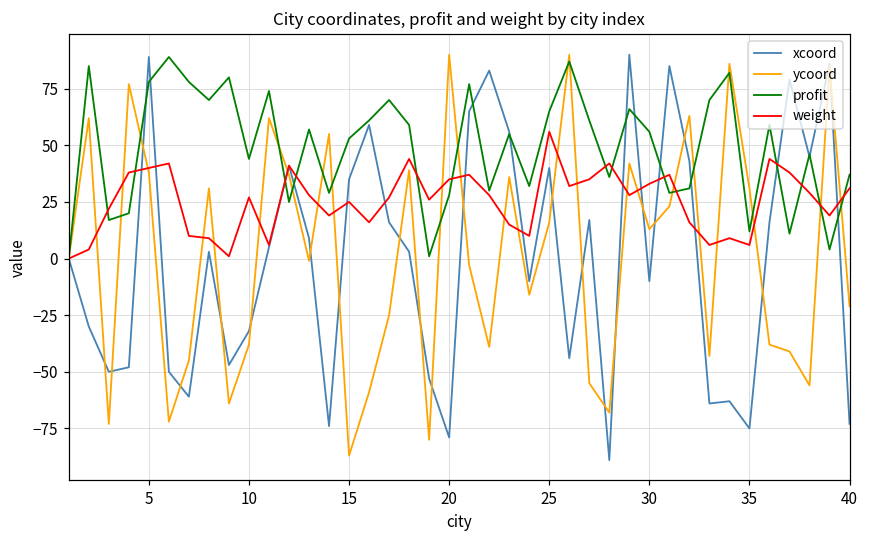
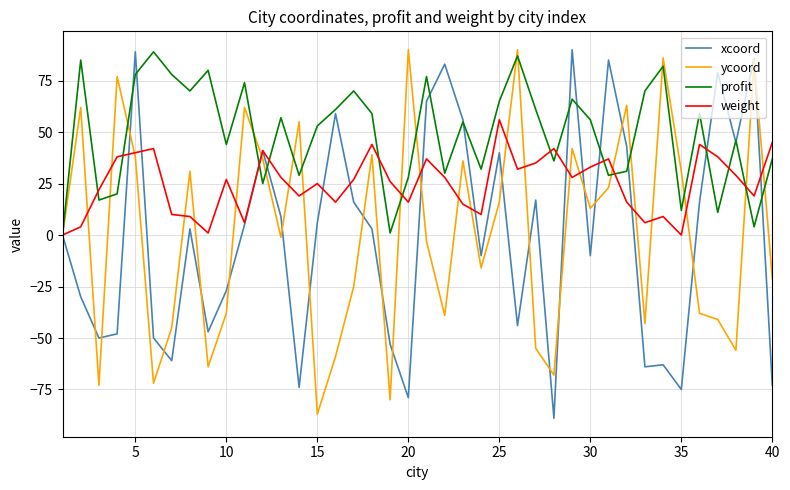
xcoord, 10: -32 -> -27
xcoord, 15: 35 -> 6
weight, 20: 35 -> 16
weight, 35: 6 -> 0
weight, 40: 31 -> 45
